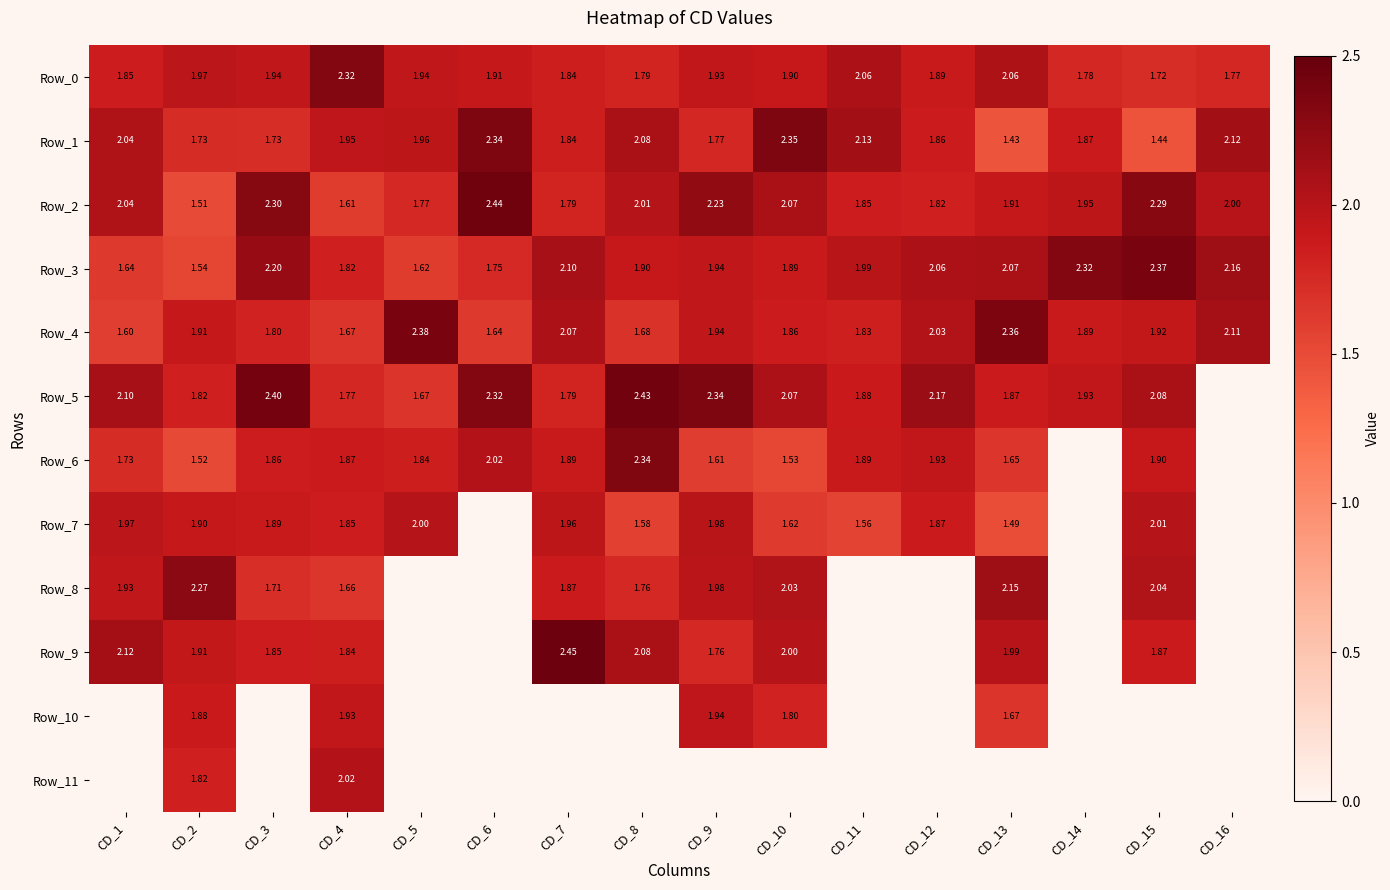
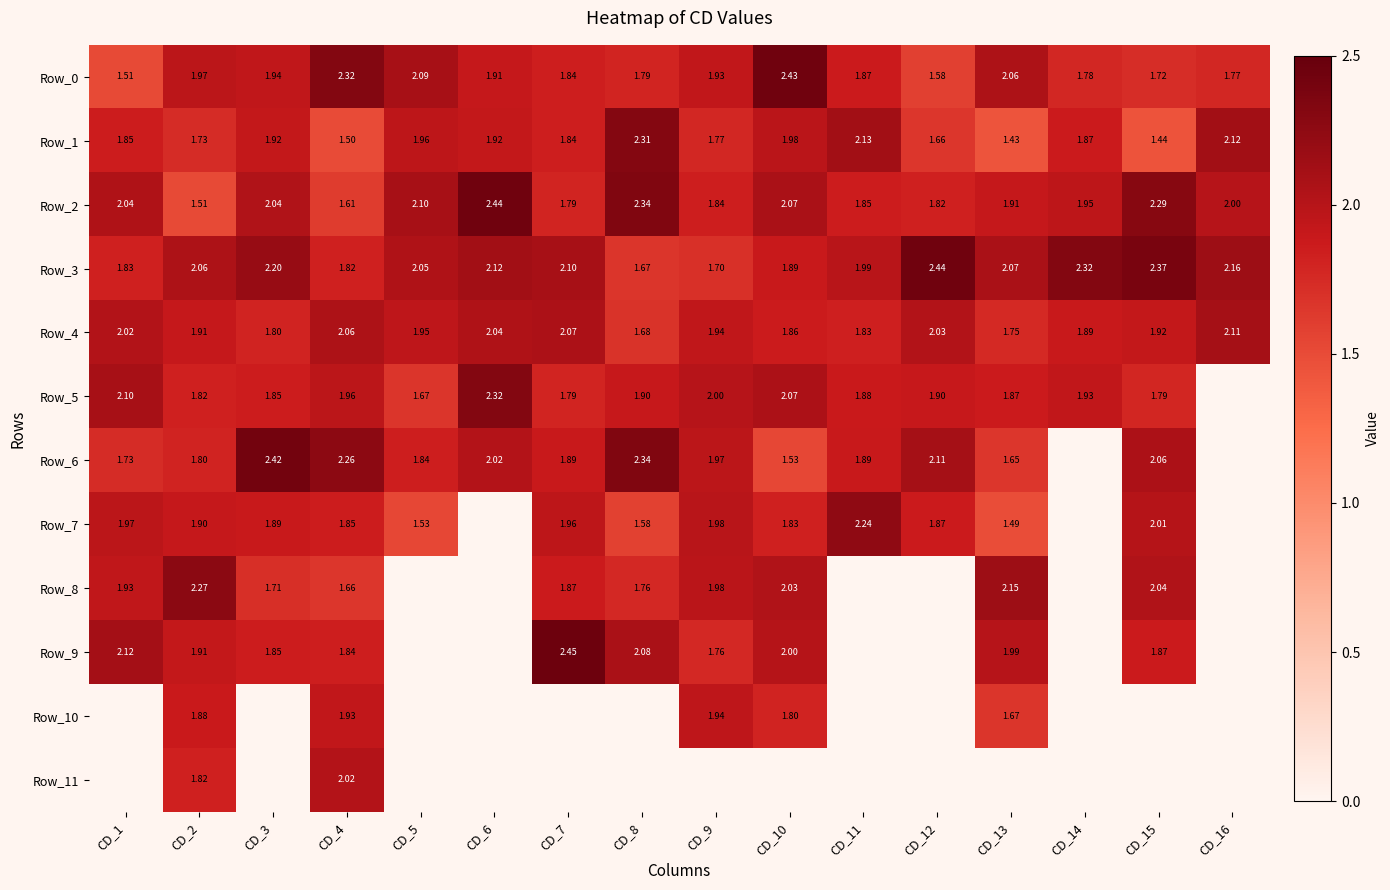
Row_0, CD_1: 1.85 -> 1.51
Row_0, CD_5: 1.94 -> 2.09
Row_0, CD_10: 1.90 -> 2.43
Row_0, CD_11: 2.06 -> 1.87
Row_0, CD_12: 1.89 -> 1.58
Row_1, CD_1: 2.04 -> 1.85
Row_1, CD_3: 1.73 -> 1.92
Row_1, CD_4: 1.95 -> 1.50
Row_1, CD_6: 2.34 -> 1.92
Row_1, CD_8: 2.08 -> 2.31
Row_1, CD_10: 2.35 -> 1.98
Row_1, CD_12: 1.86 -> 1.66
Row_2, CD_3: 2.30 -> 2.04
Row_2, CD_5: 1.77 -> 2.10
Row_2, CD_8: 2.01 -> 2.34
Row_2, CD_9: 2.23 -> 1.84
Row_3, CD_1: 1.64 -> 1.83
Row_3, CD_2: 1.54 -> 2.06
Row_3, CD_5: 1.62 -> 2.05
Row_3, CD_6: 1.75 -> 2.12
Row_3, CD_8: 1.90 -> 1.67
Row_3, CD_9: 1.94 -> 1.70
Row_3, CD_12: 2.06 -> 2.44
Row_4, CD_1: 1.60 -> 2.02
Row_4, CD_4: 1.67 -> 2.06
Row_4, CD_5: 2.38 -> 1.95
Row_4, CD_6: 1.64 -> 2.04
Row_4, CD_13: 2.36 -> 1.75
Row_5, CD_3: 2.40 -> 1.85
Row_5, CD_4: 1.77 -> 1.96
Row_5, CD_8: 2.43 -> 1.90
Row_5, CD_9: 2.34 -> 2.00
Row_5, CD_12: 2.17 -> 1.90
Row_5, CD_15: 2.08 -> 1.79
Row_6, CD_2: 1.52 -> 1.80
Row_6, CD_3: 1.86 -> 2.42
Row_6, CD_4: 1.87 -> 2.26
Row_6, CD_9: 1.61 -> 1.97
Row_6, CD_12: 1.93 -> 2.11
Row_6, CD_15: 1.90 -> 2.06
Row_7, CD_5: 2.00 -> 1.53
Row_7, CD_10: 1.62 -> 1.83
Row_7, CD_11: 1.56 -> 2.24
